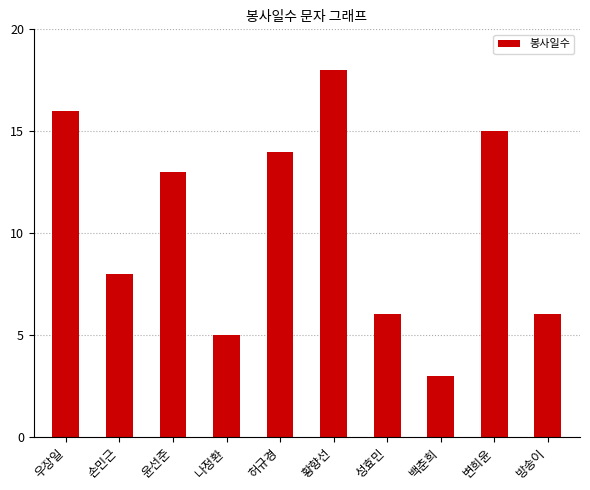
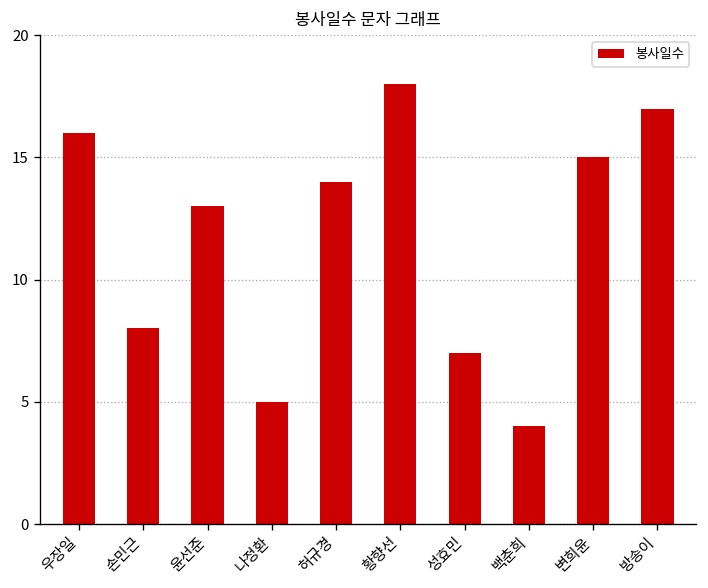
성효민: 6 -> 7
백춘희: 3 -> 4
방송이: 6 -> 17
